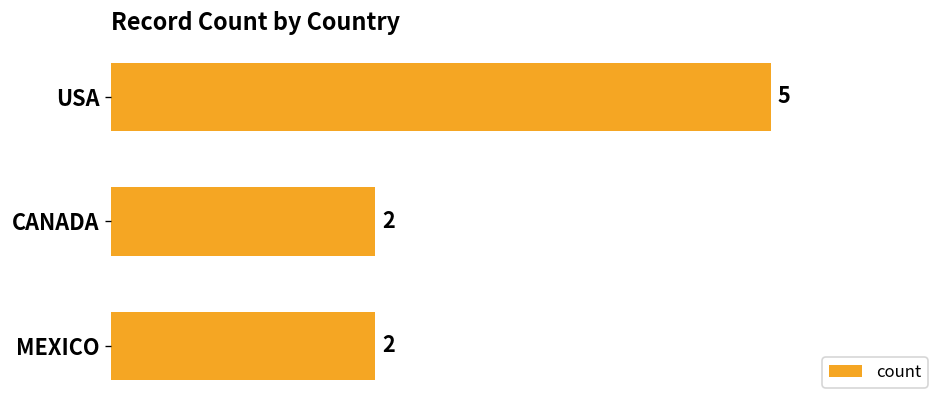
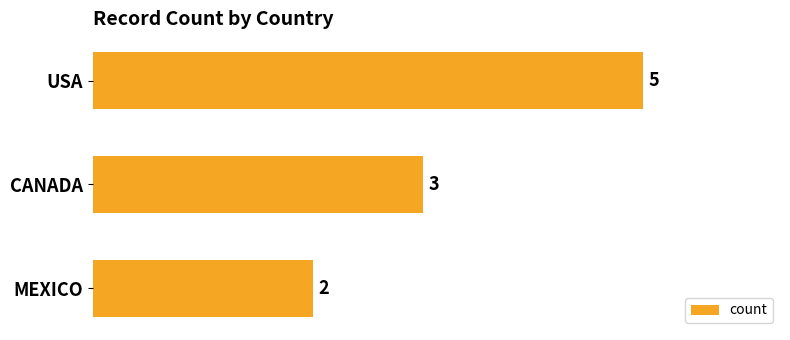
CANADA: 2 -> 3
